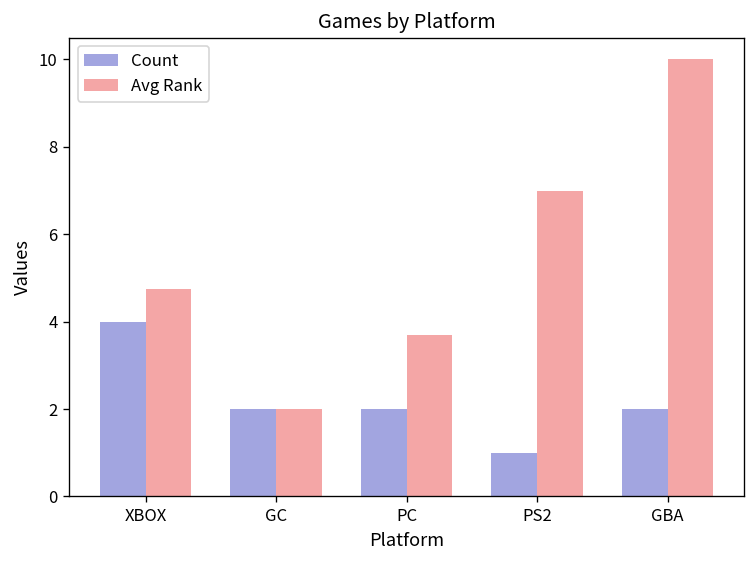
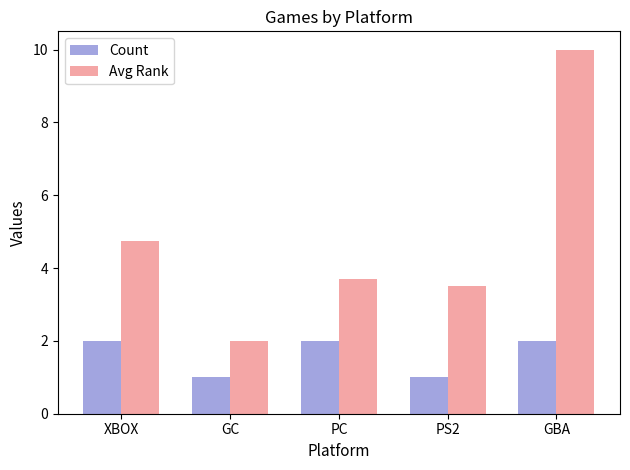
Count, XBOX: 4 -> 2
Count, GC: 2 -> 1
Avg Rank, PS2: 7.0 -> 3.5
